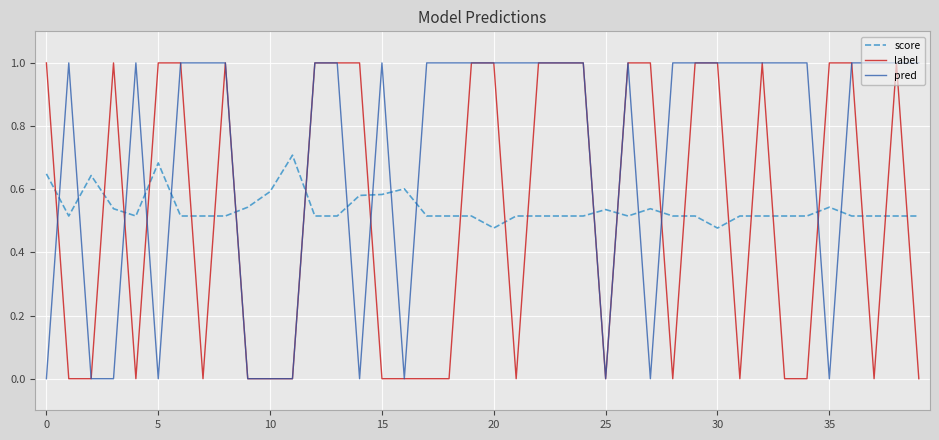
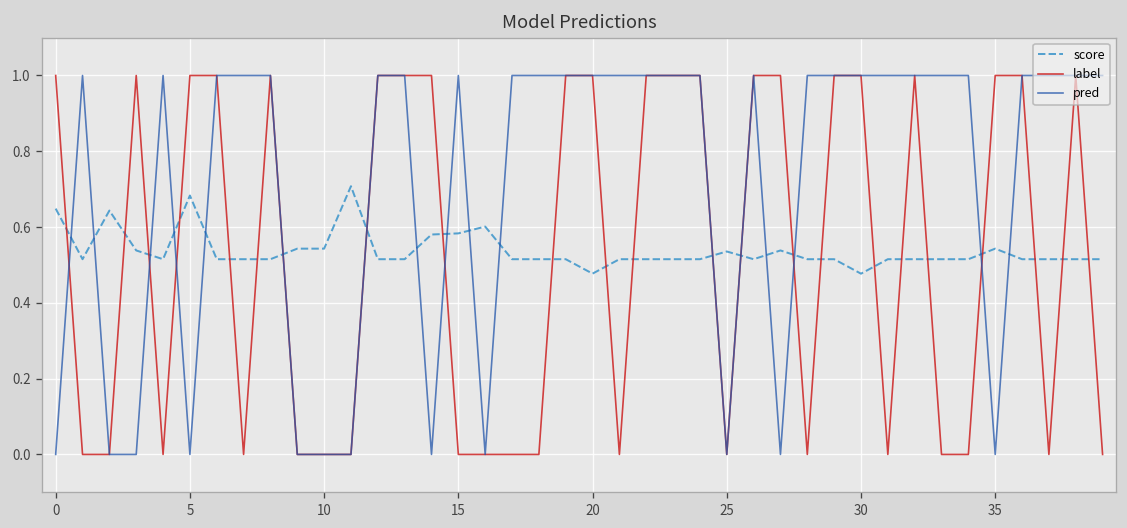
score, 10: 0.59 -> 0.54
